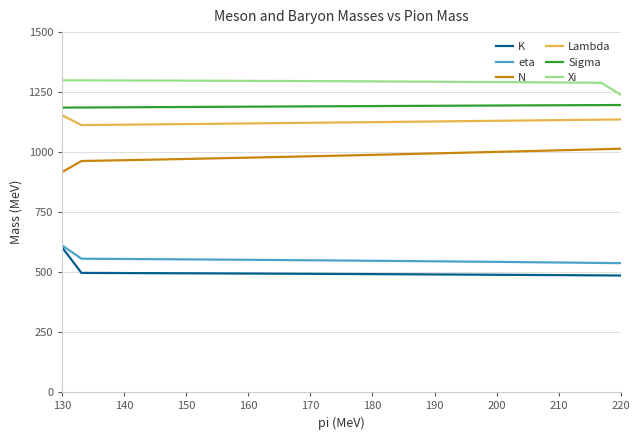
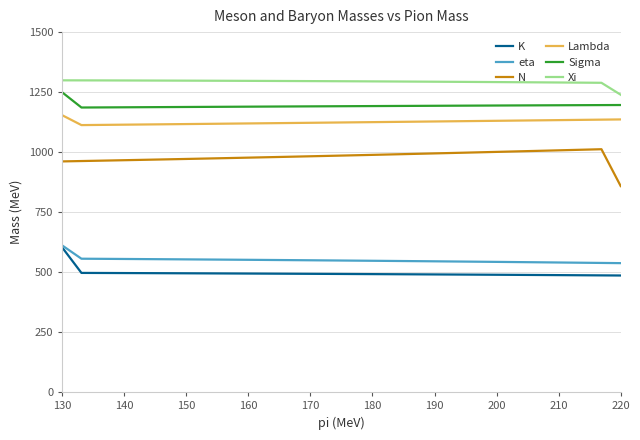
N, 130: 920 -> 960
Sigma, 130: 1190 -> 1250
N, 220: 1010 -> 860
